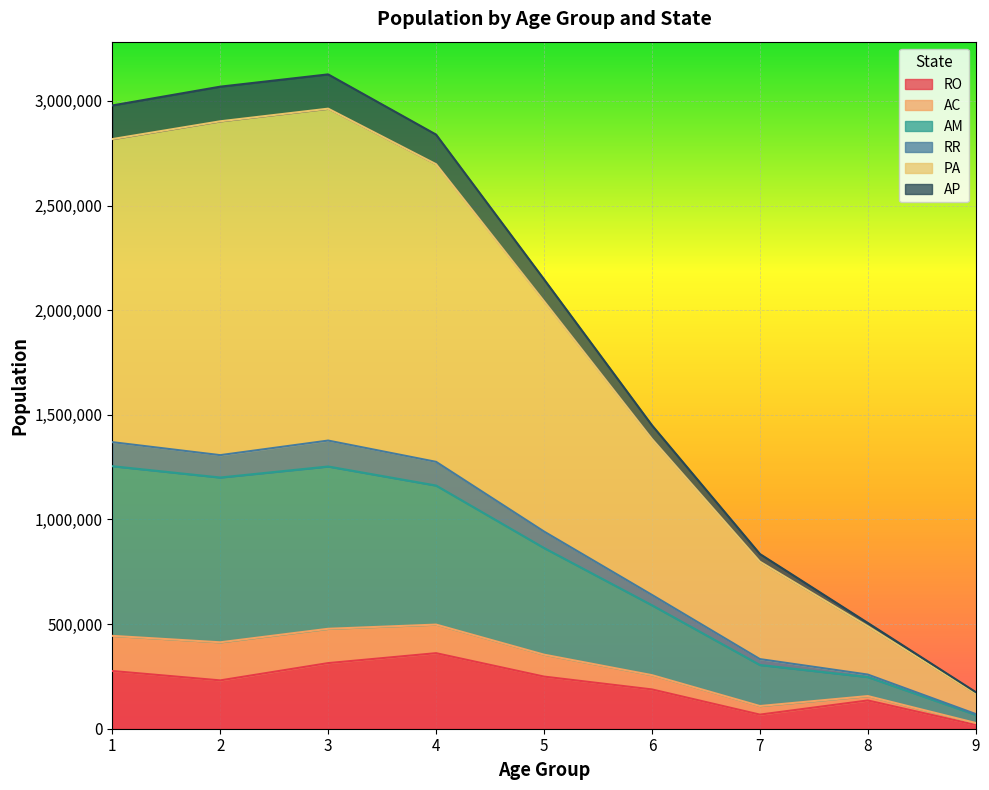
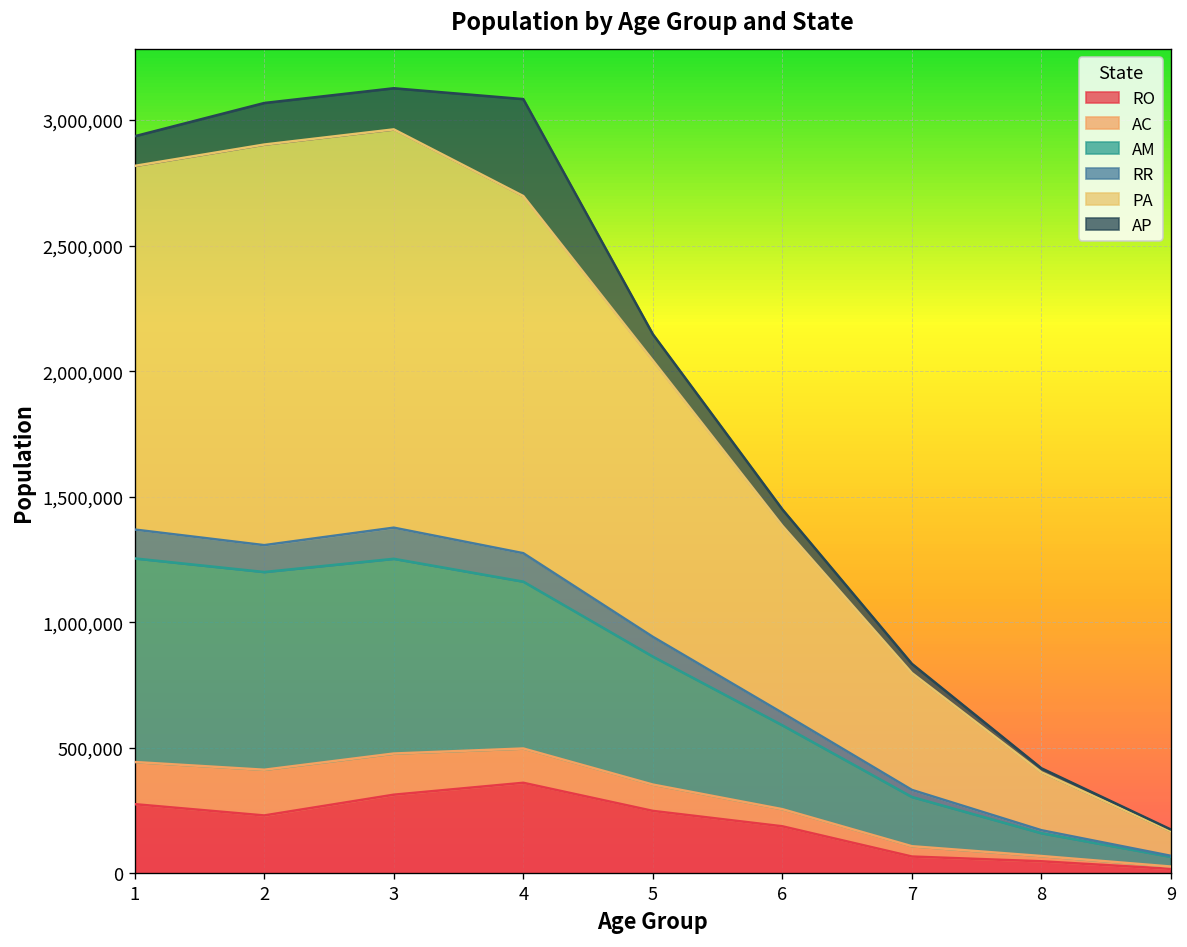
AP, 1: 160,000 -> 120,000
AP, 4: 140,000 -> 390,000
RO, 8: 140,000 -> 50,000
